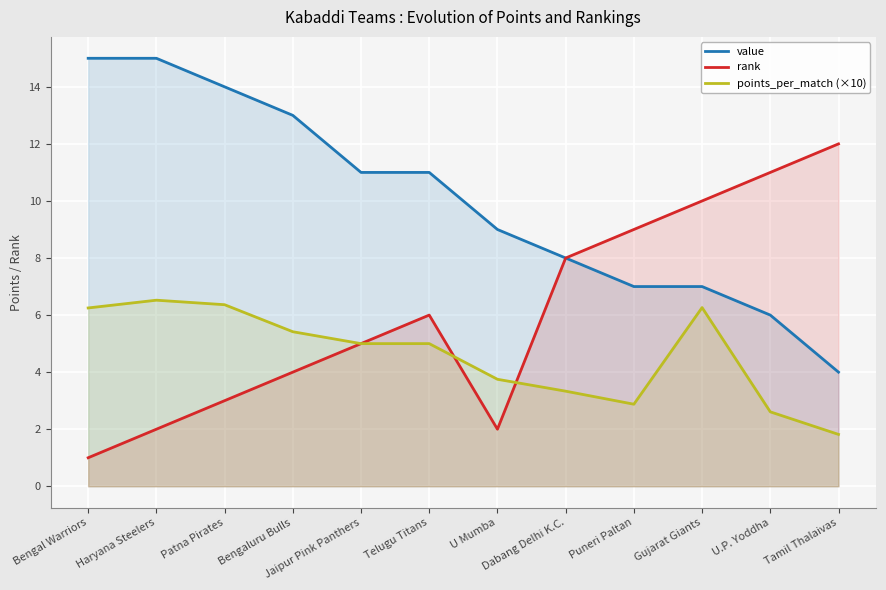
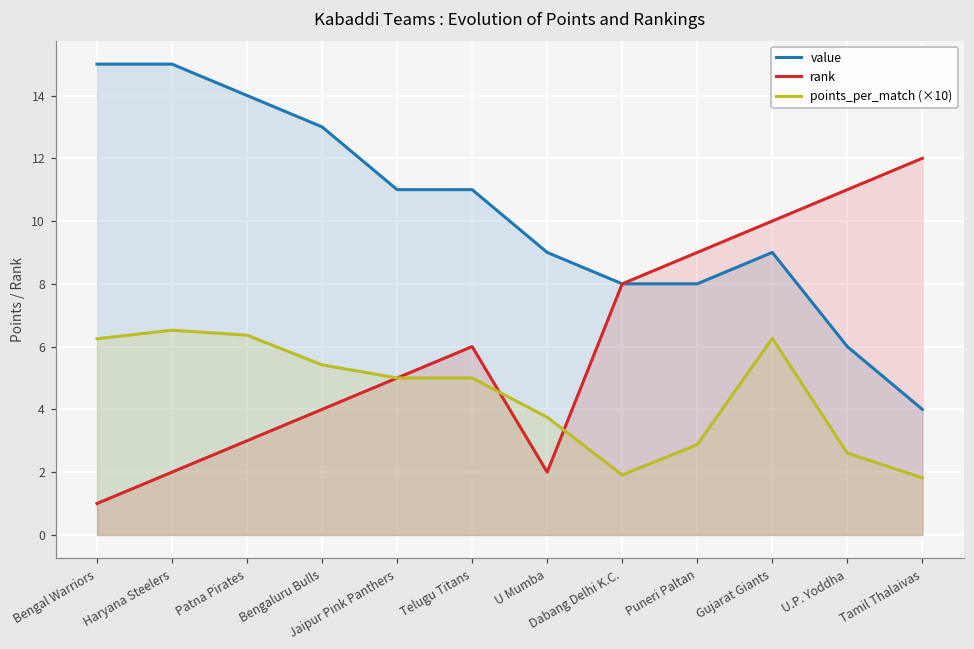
points_per_match (×10), Dabang Delhi K.C.: 3.3 -> 1.9
value, Puneri Paltan: 7 -> 8
value, Gujarat Giants: 7 -> 9
